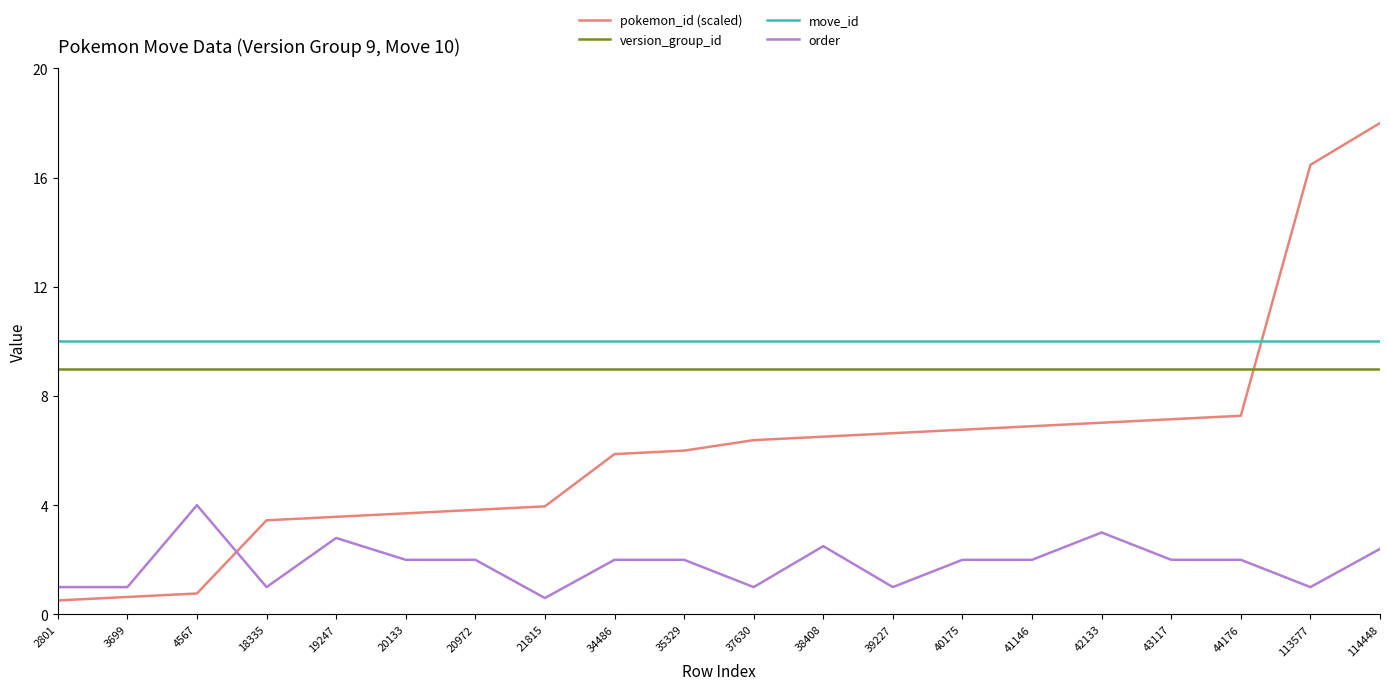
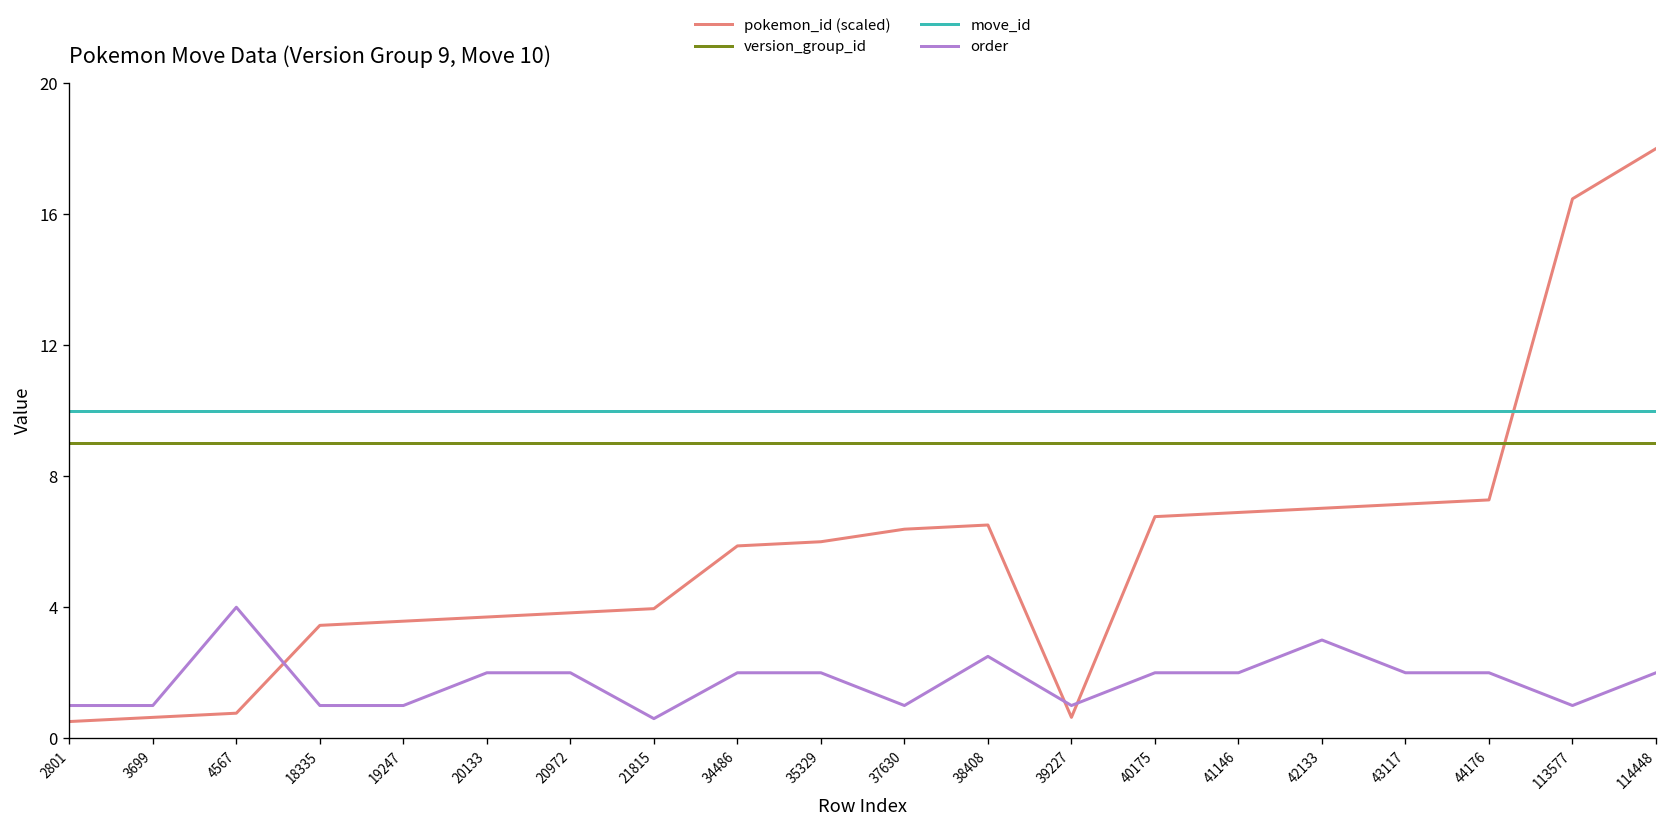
order, 19247: 2.8 -> 1.0
pokemon_id (scaled), 39227: 6.6 -> 0.6
order, 114448: 2.4 -> 2.0
